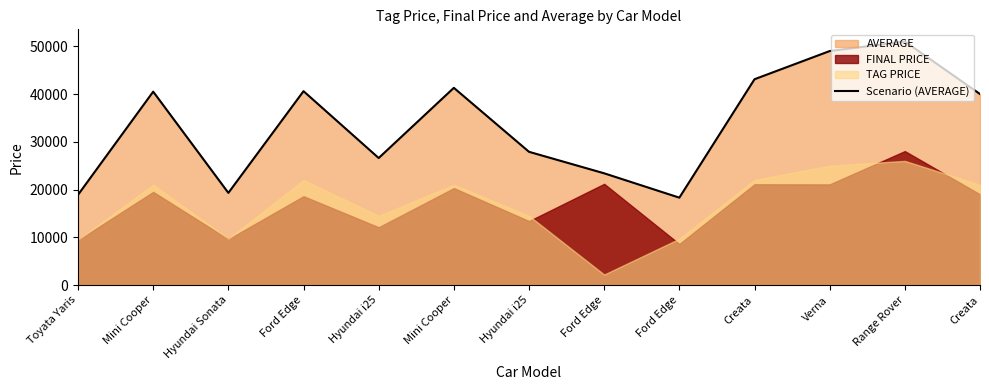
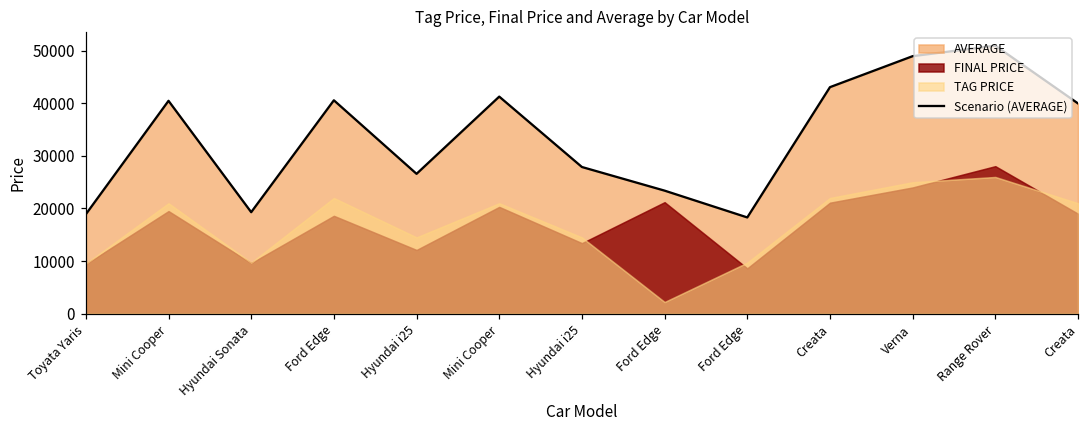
FINAL PRICE, Verna: 21000 -> 24000
